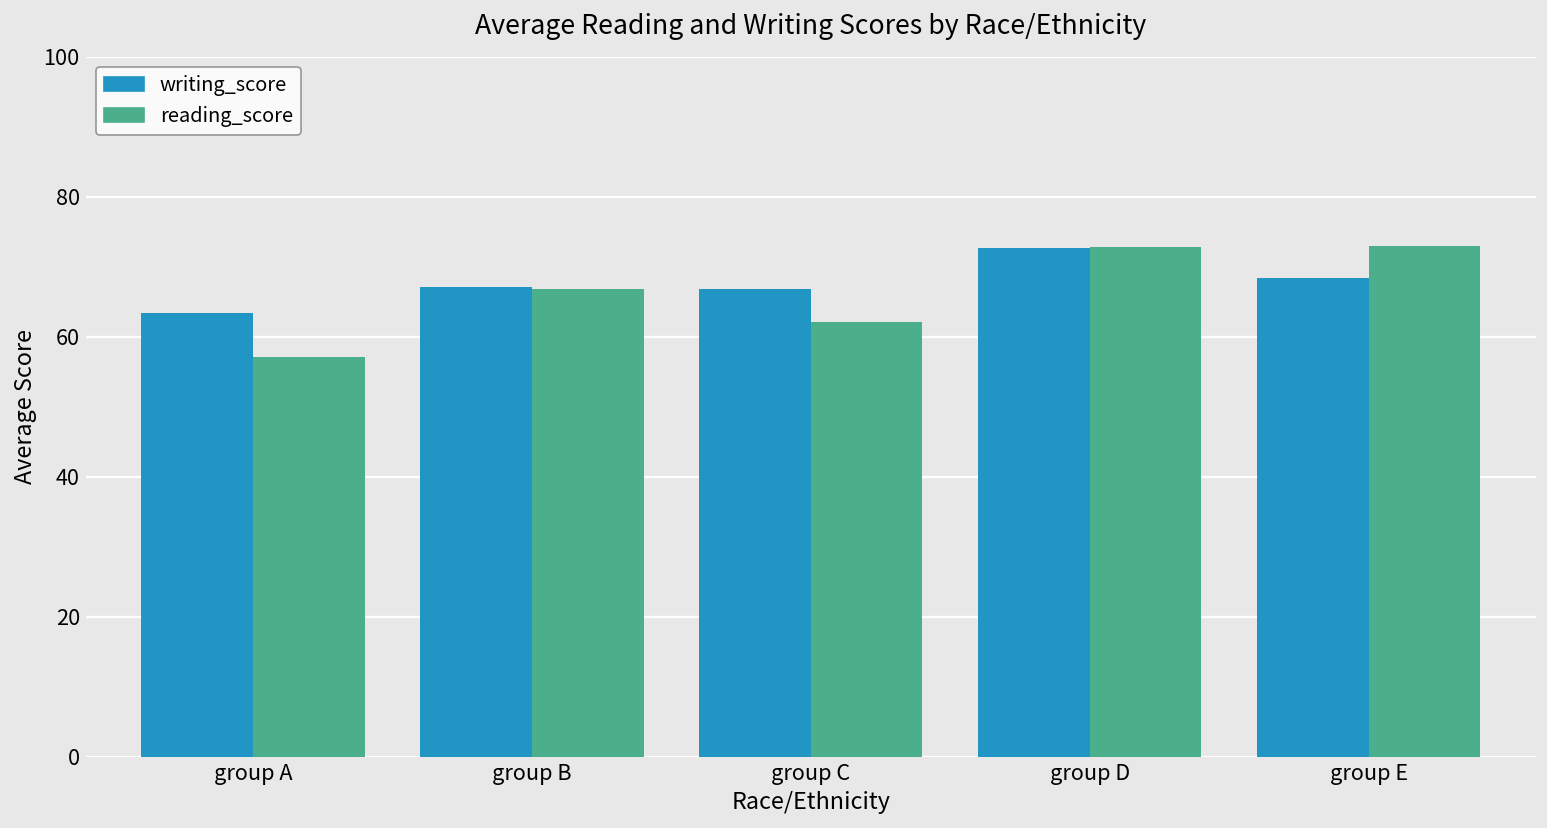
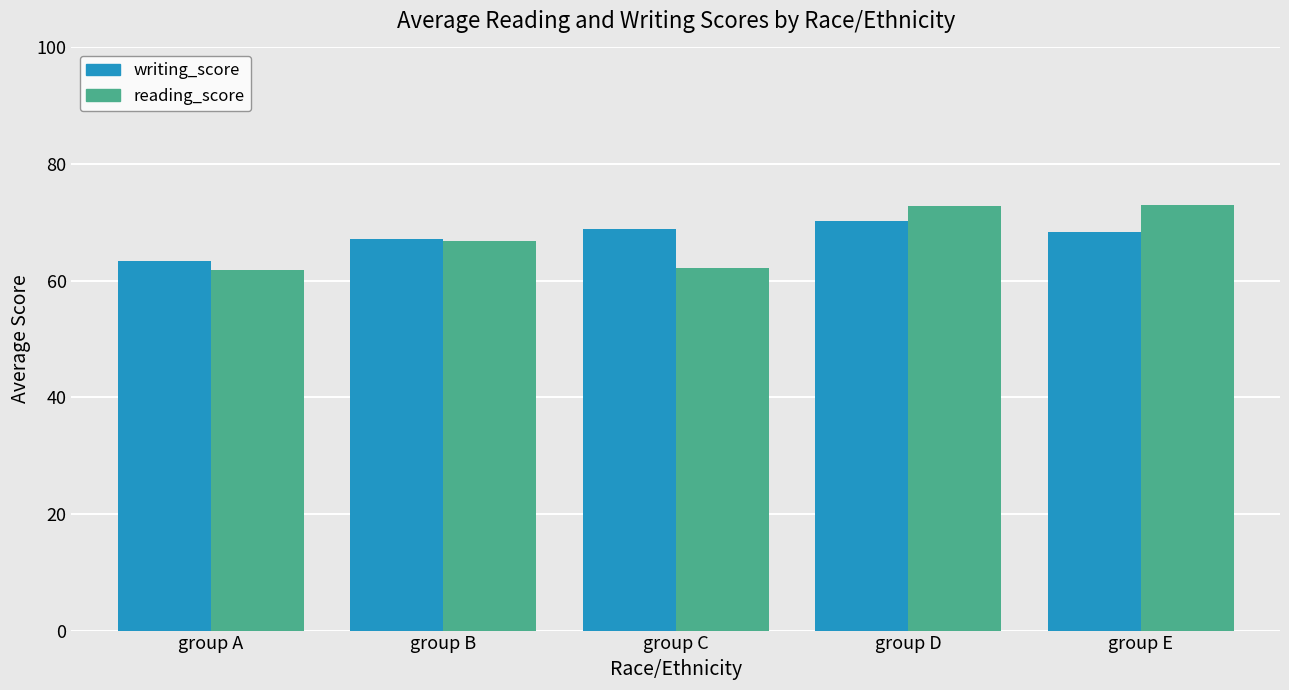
reading_score, group A: 57 -> 62
writing_score, group C: 67 -> 69
writing_score, group D: 73 -> 70
